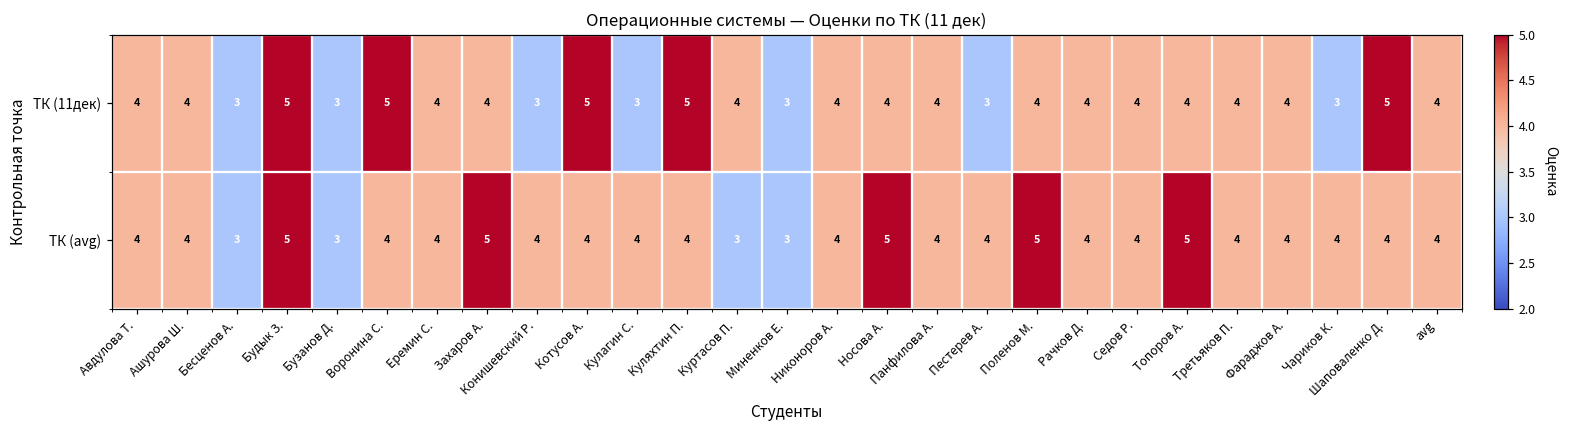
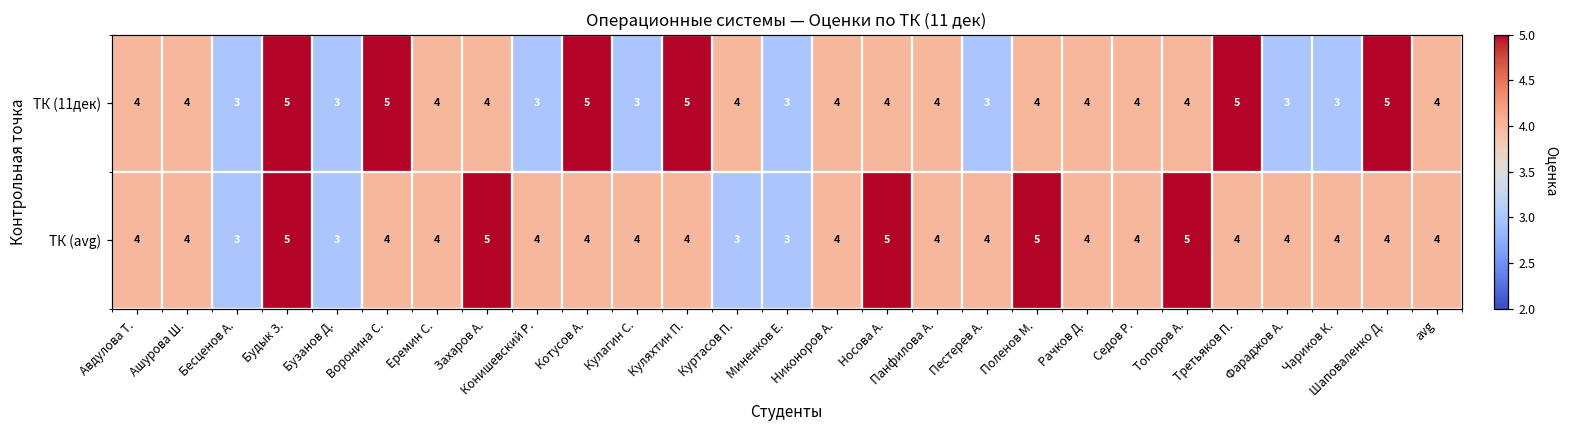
ТК (11дек), Третьяков П.: 4 -> 5
ТК (11дек), Фараджов А.: 4 -> 3
